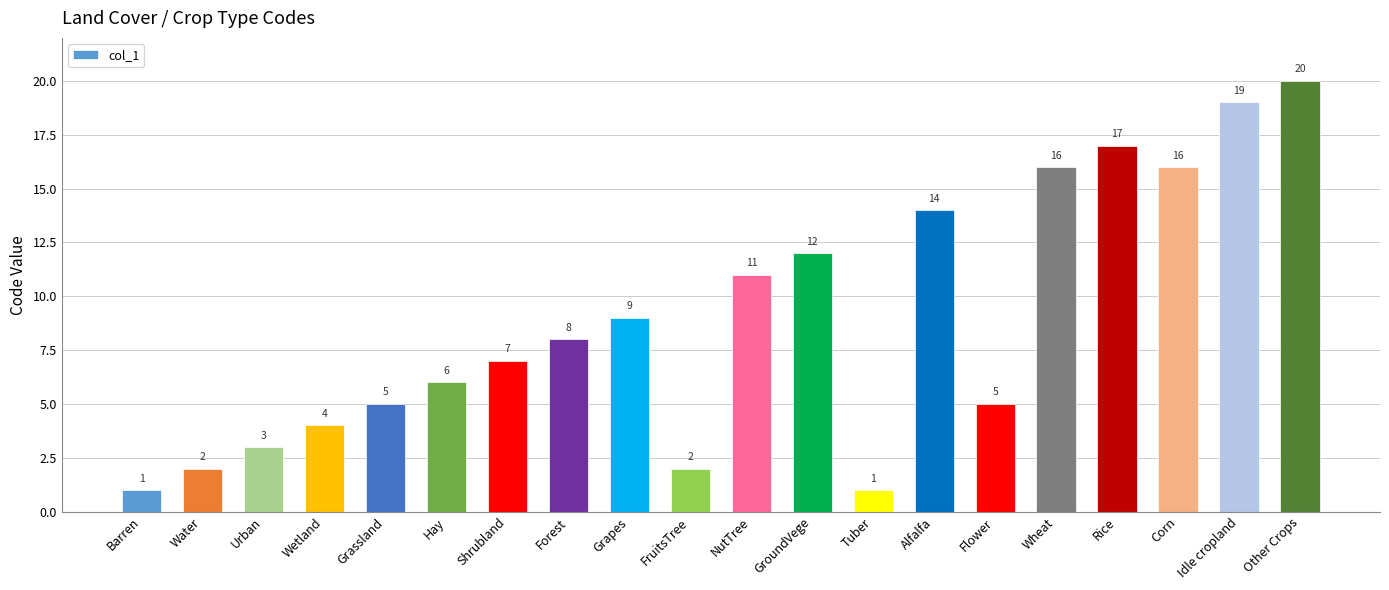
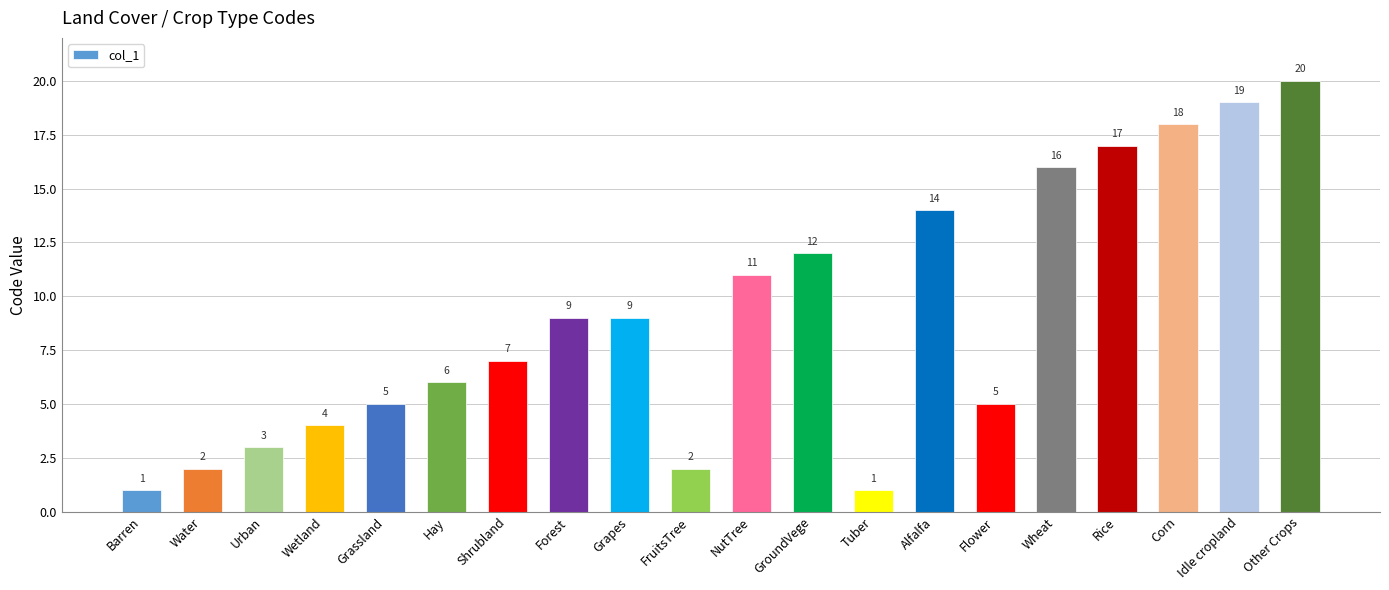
Forest: 8 -> 9
Corn: 16 -> 18
